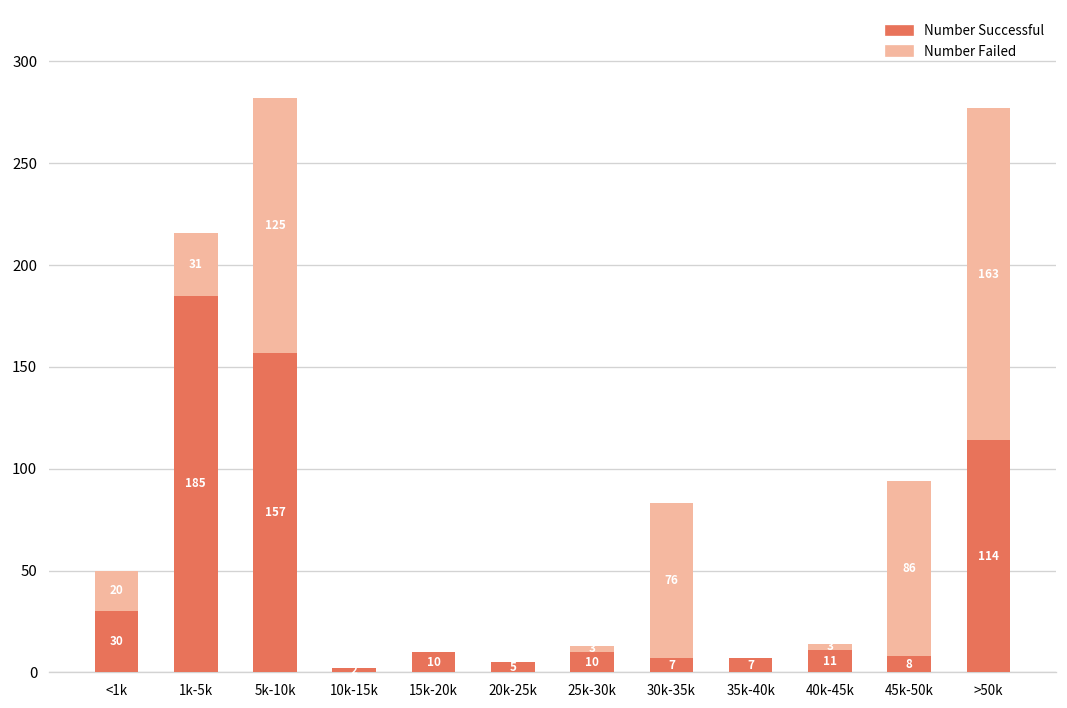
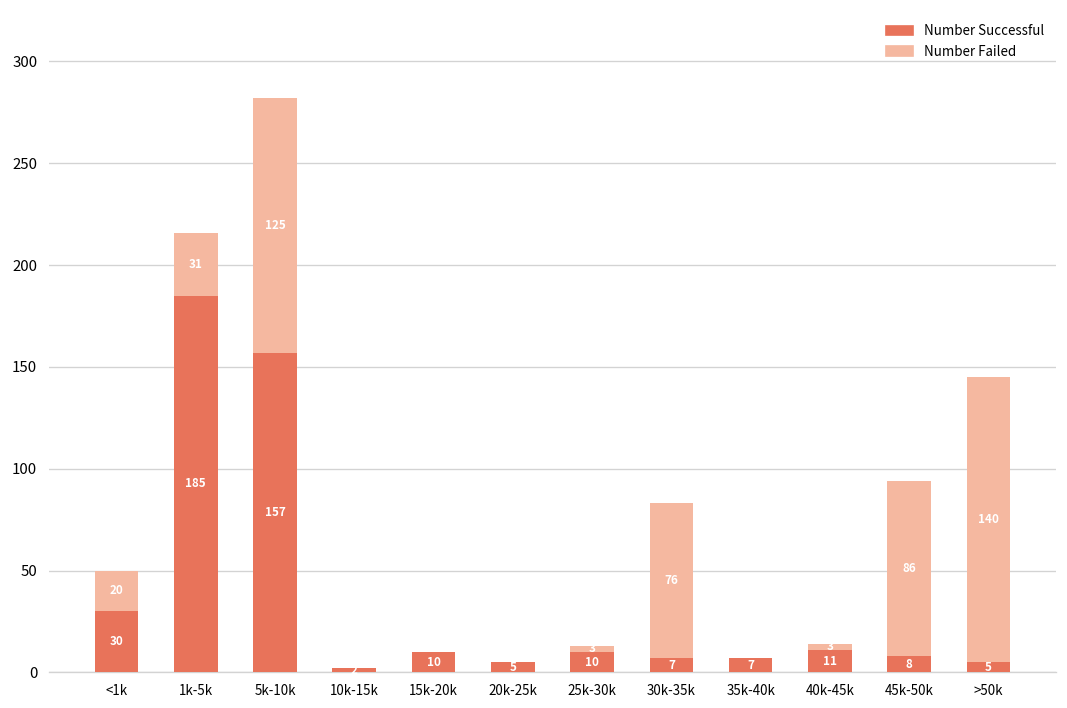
Number Successful, >50k: 114 -> 5
Number Failed, >50k: 163 -> 140
